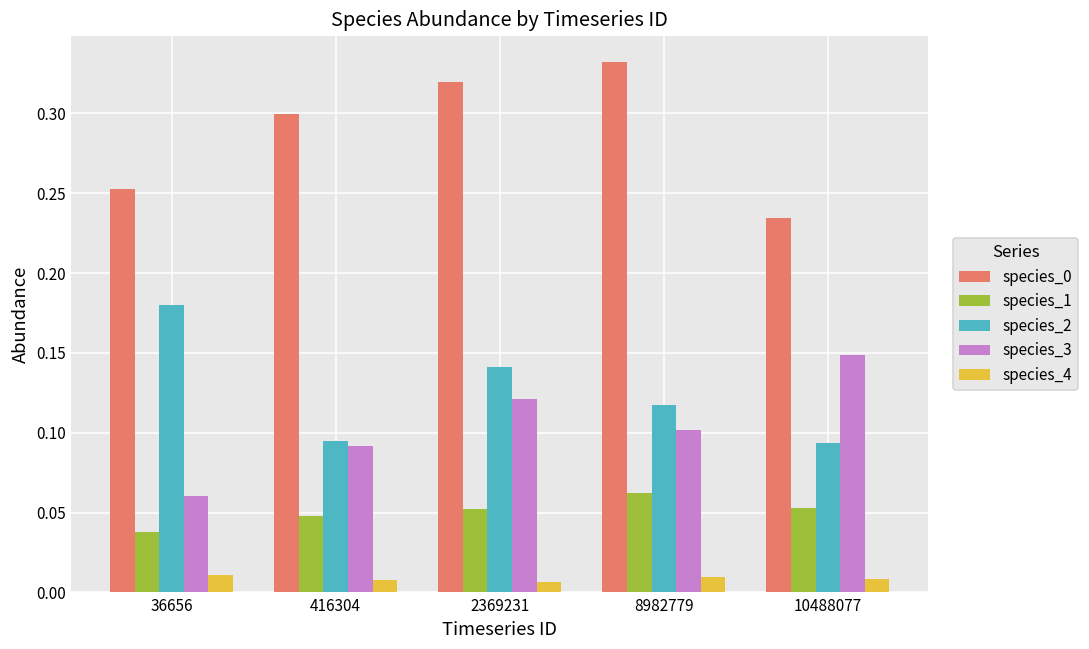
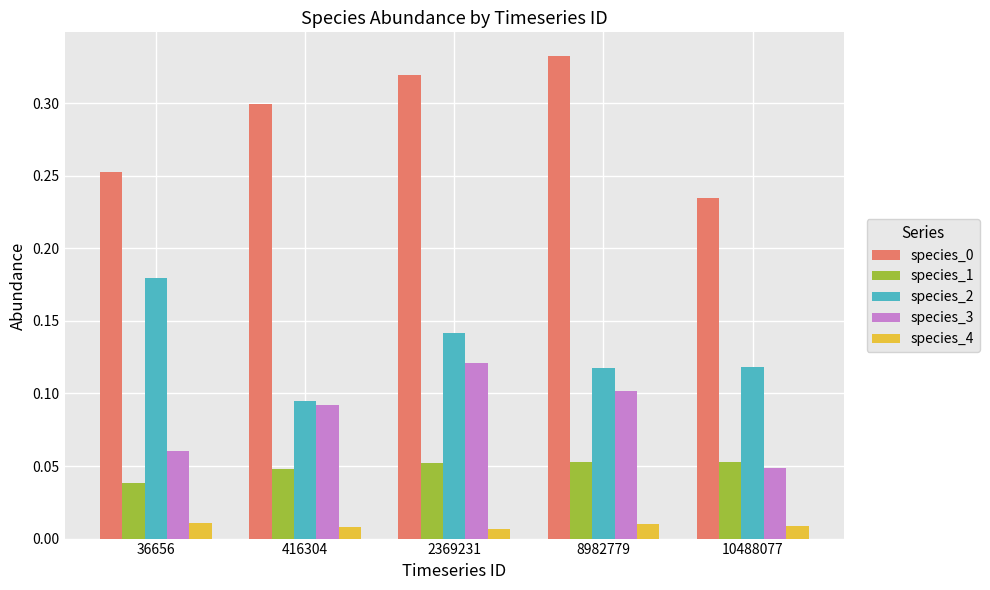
species_1, 8982779: 0.062 -> 0.053
species_2, 10488077: 0.094 -> 0.118
species_3, 10488077: 0.149 -> 0.049
